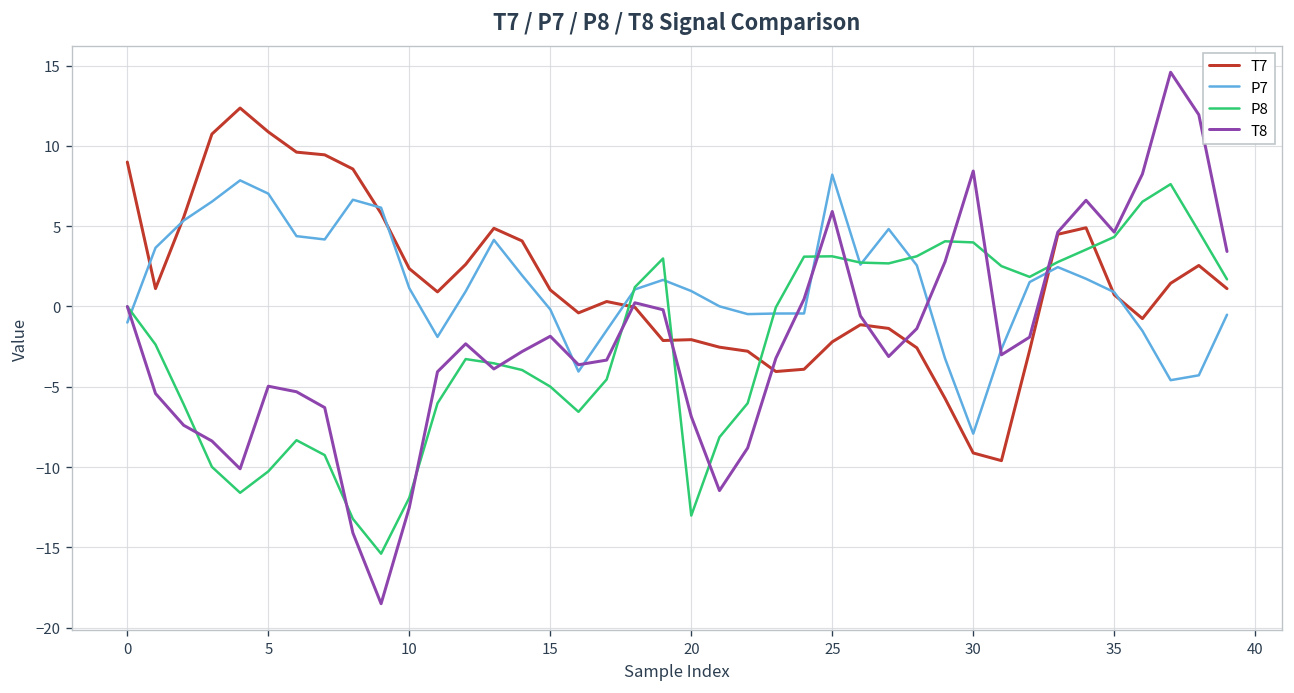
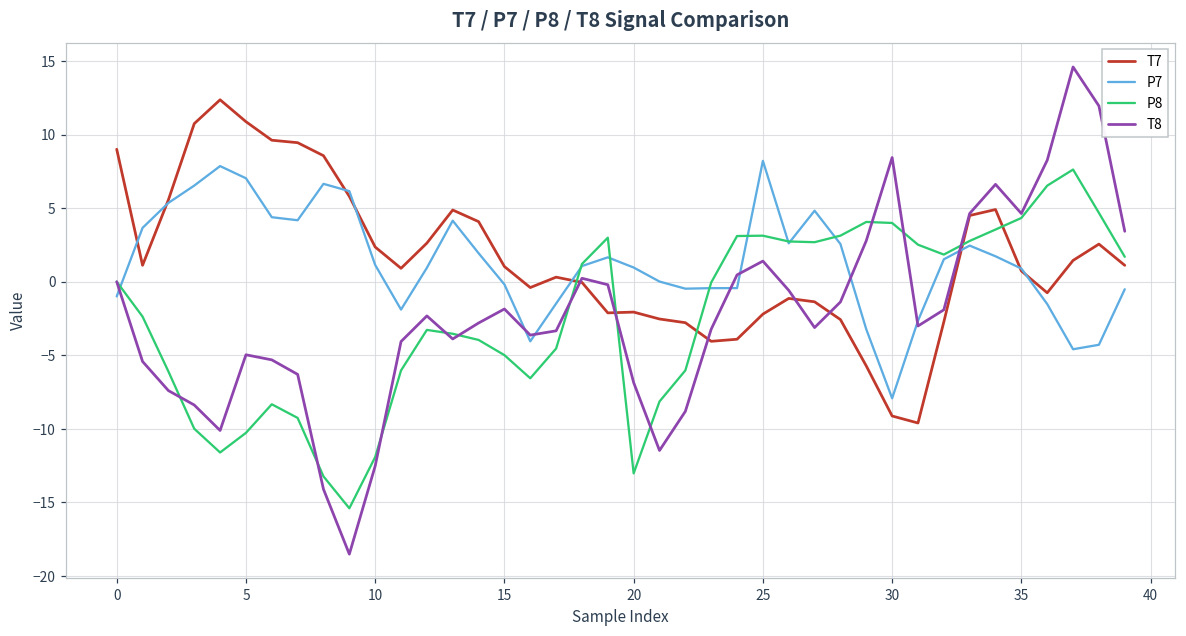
T8, 25: 5.9 -> 1.4
